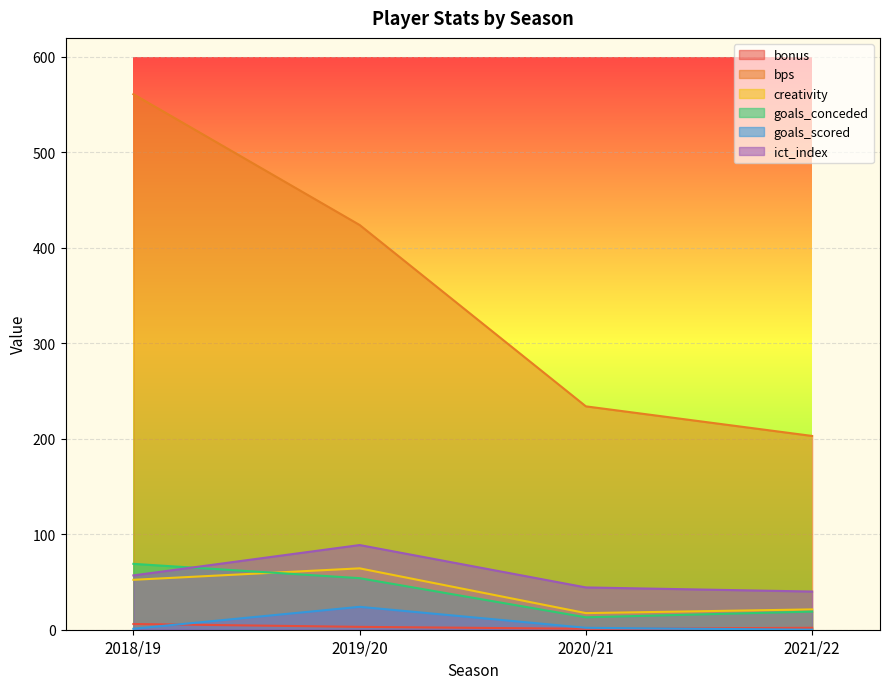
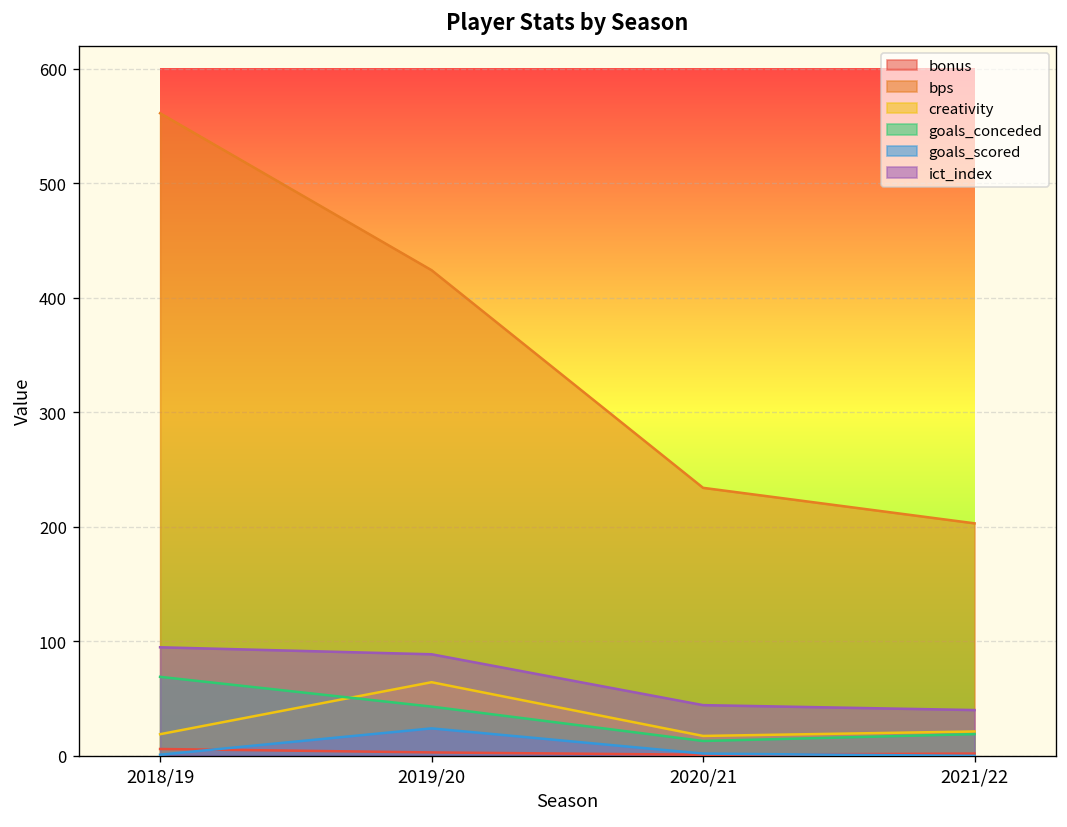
creativity, 2018/19: 50 -> 20
ict_index, 2018/19: 60 -> 90
goals_conceded, 2019/20: 50 -> 40
